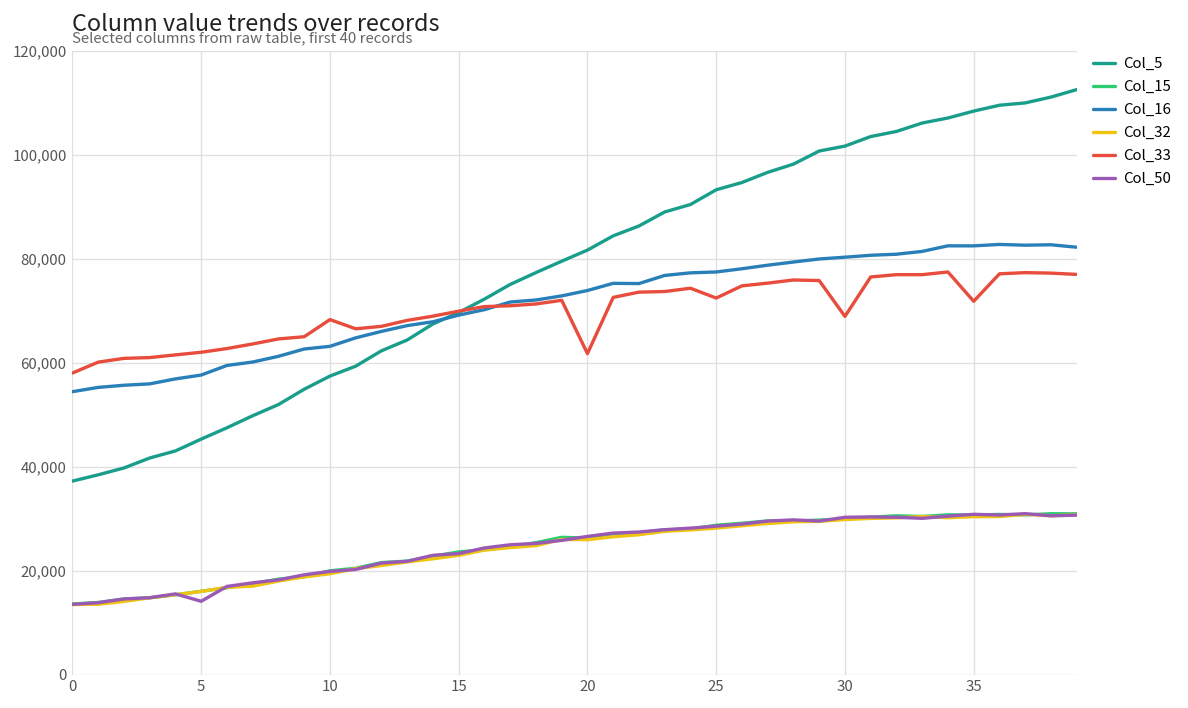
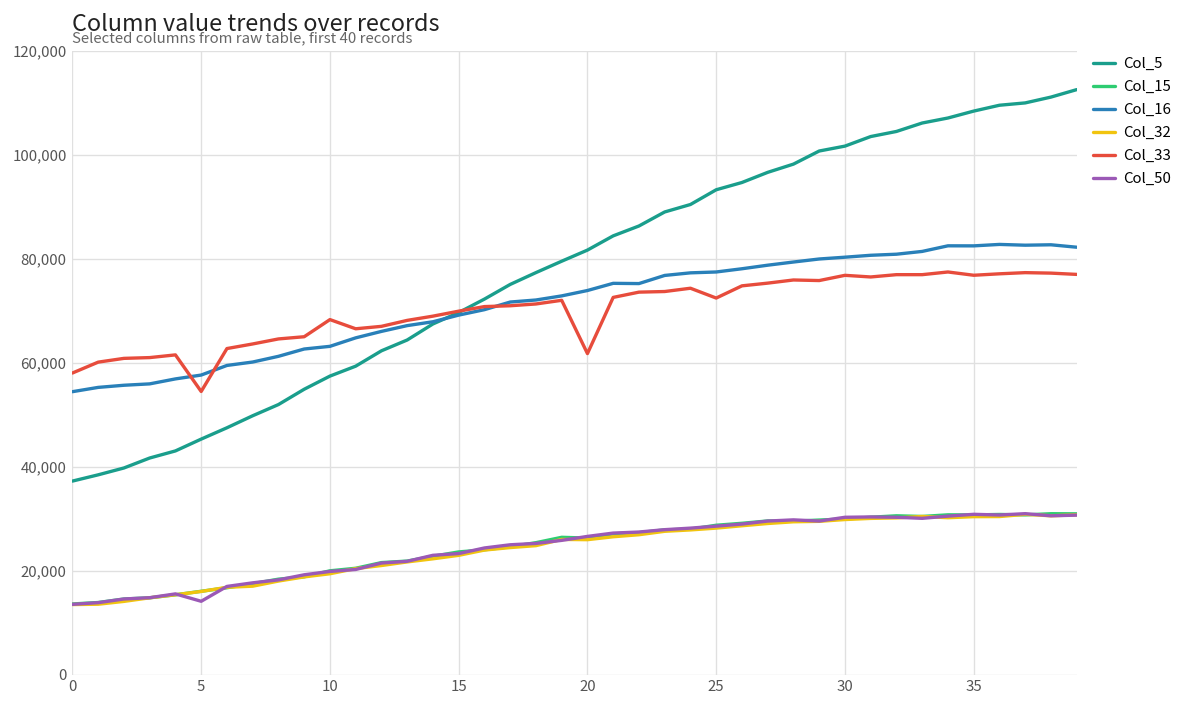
Col_33, 5: 62,000 -> 54,000
Col_33, 30: 69,000 -> 77,000
Col_33, 35: 72,000 -> 77,000
